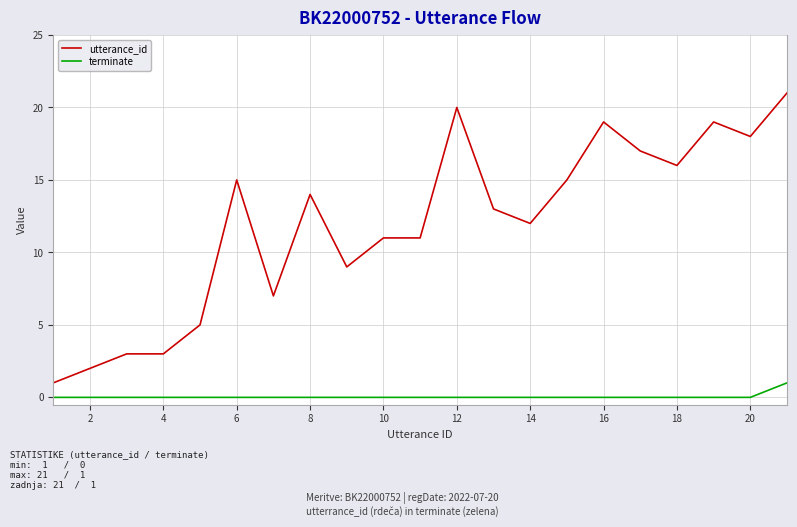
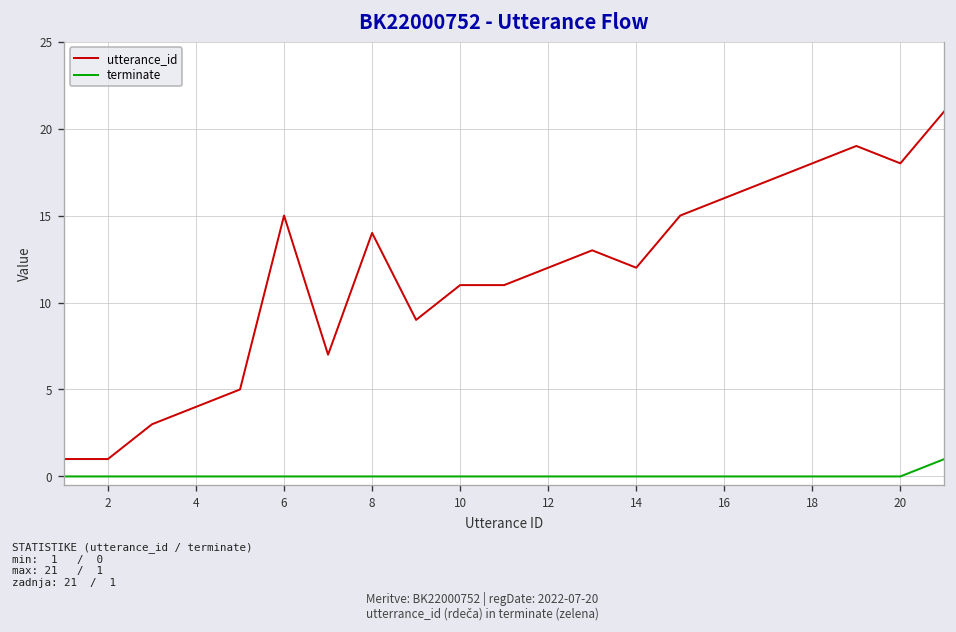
utterance_id, 2: 2 -> 1
utterance_id, 4: 3 -> 4
utterance_id, 12: 20 -> 12
utterance_id, 16: 19 -> 16
utterance_id, 18: 16 -> 18
